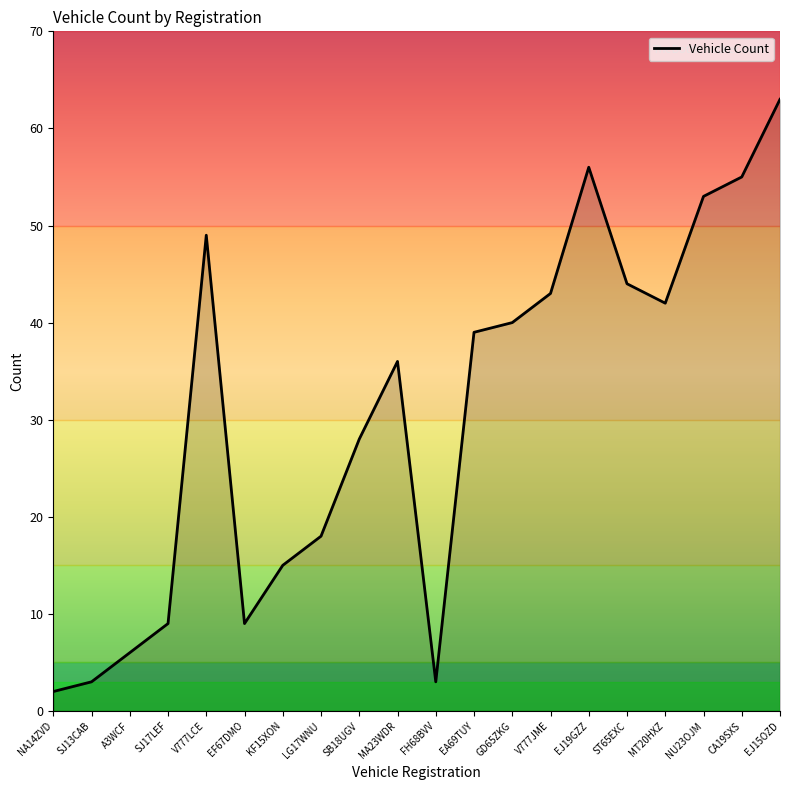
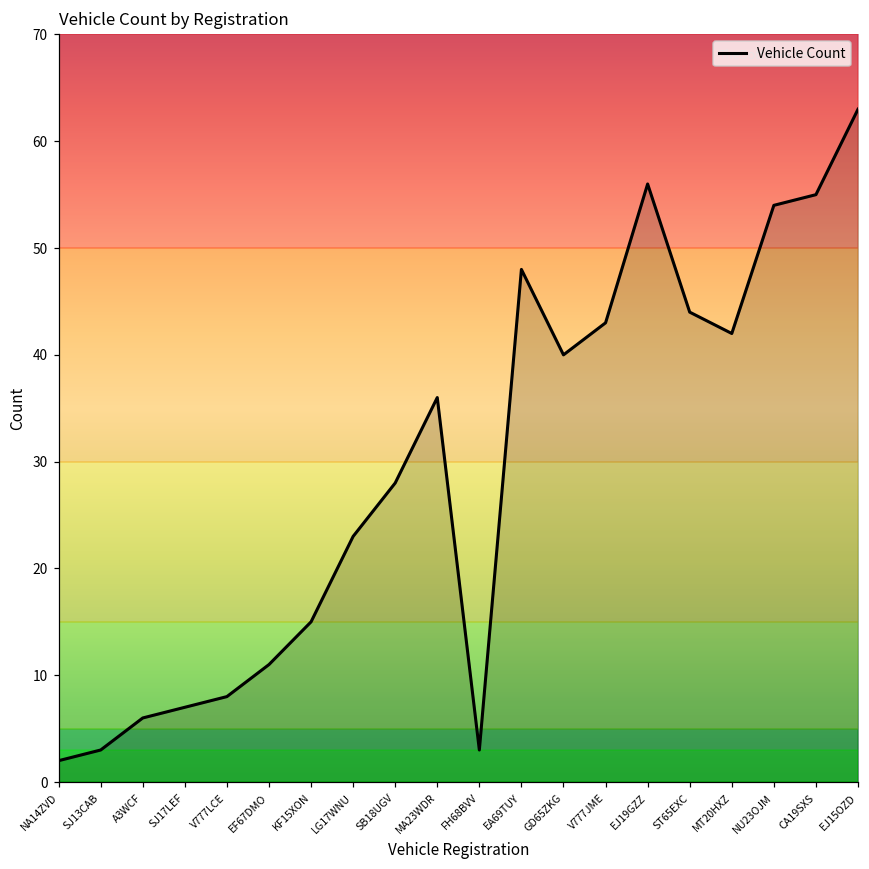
SJ17LEF: 9 -> 7
V777LCE: 49 -> 8
EF67DMO: 9 -> 11
LG17WNU: 18 -> 23
EA69TUY: 39 -> 48
NU23OJM: 53 -> 54
